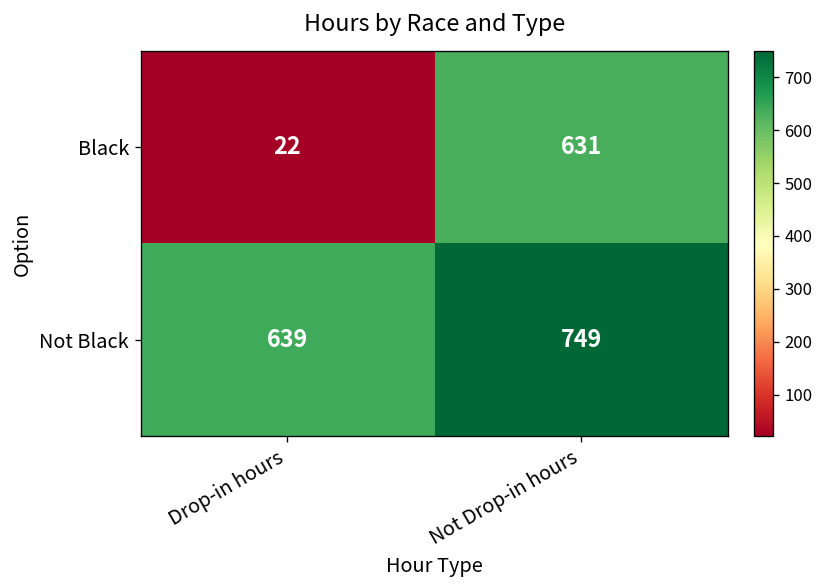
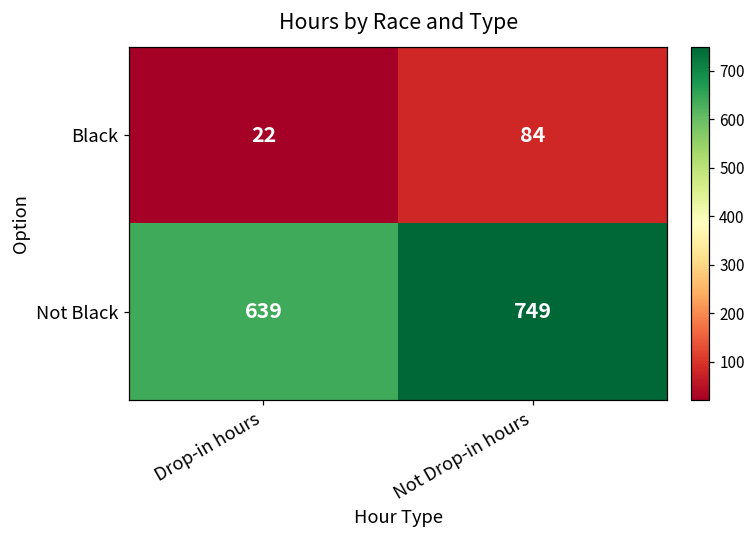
Black, Not Drop-in hours: 631 -> 84
